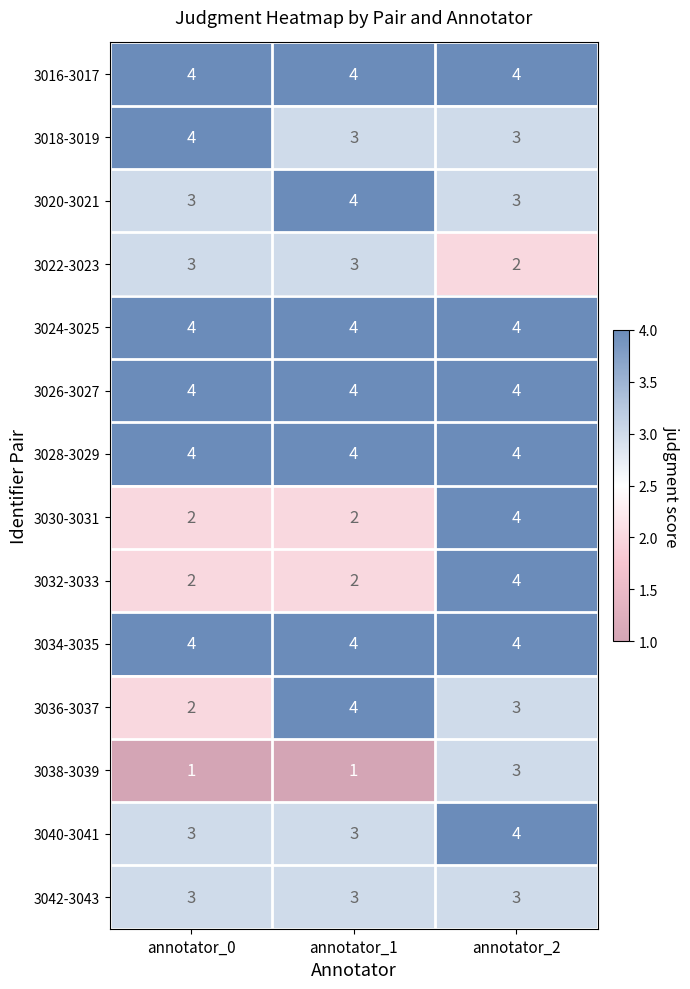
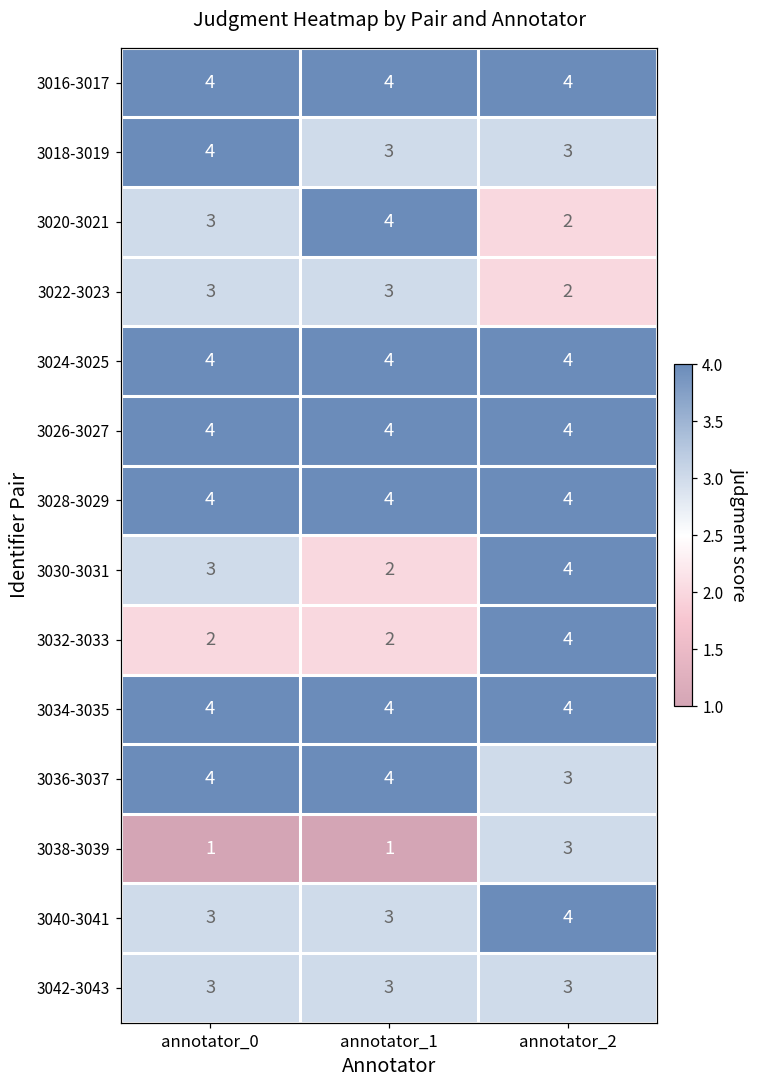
3020-3021, annotator_2: 3 -> 2
3030-3031, annotator_0: 2 -> 3
3036-3037, annotator_0: 2 -> 4
